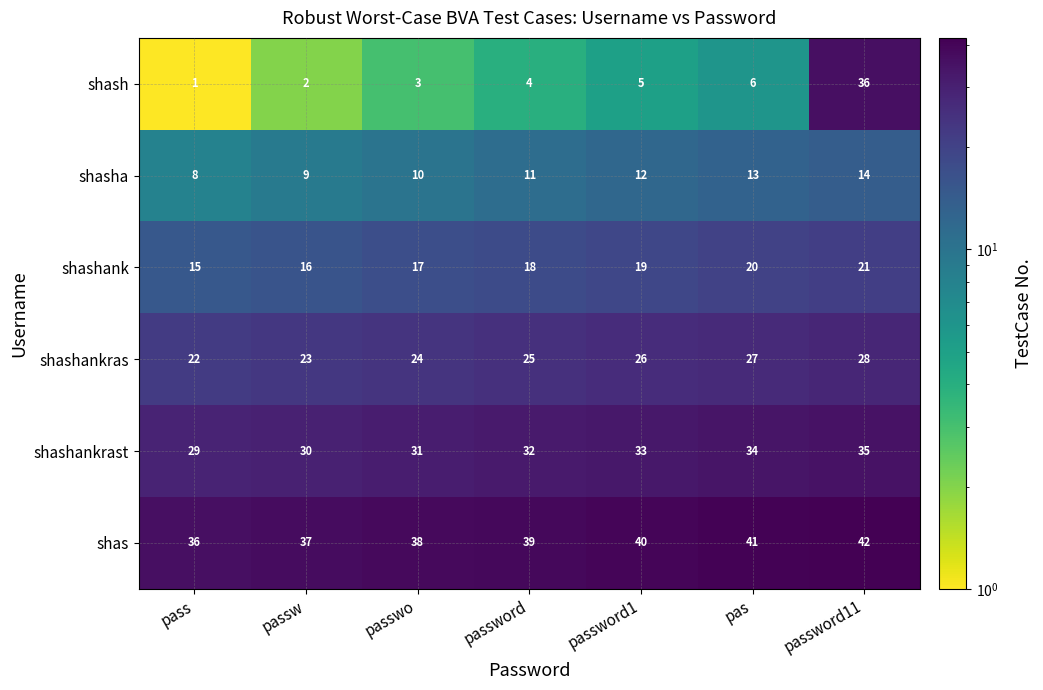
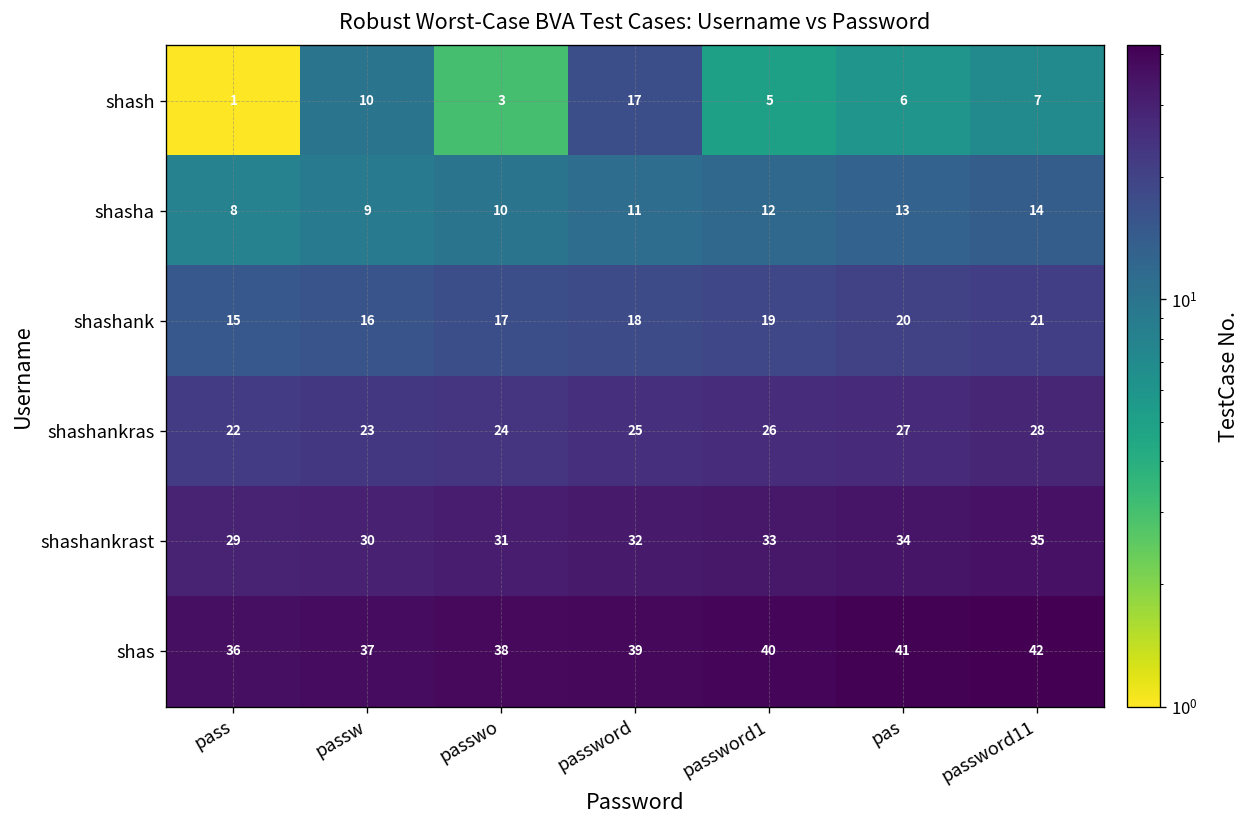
shash, passw: 2 -> 10
shash, password: 4 -> 17
shash, password11: 36 -> 7
